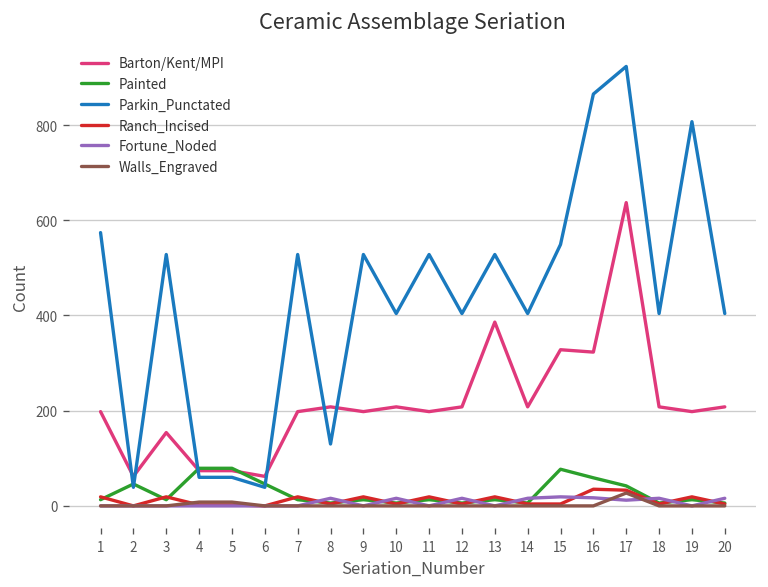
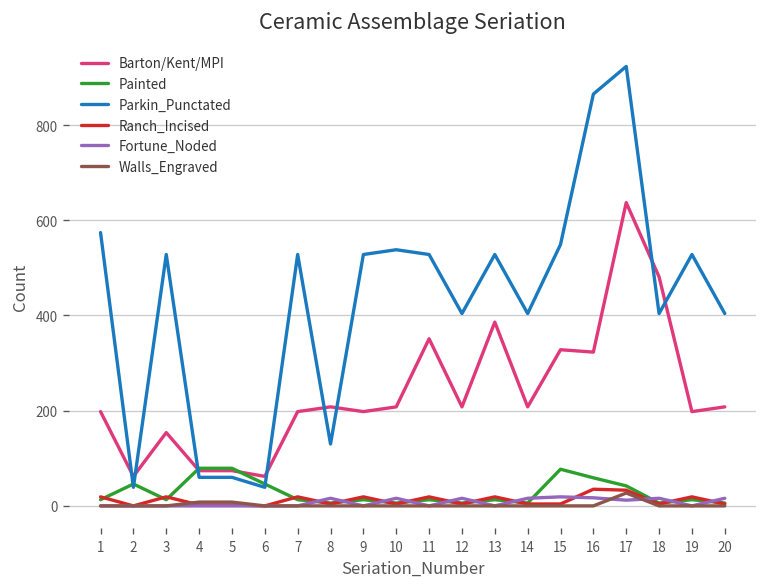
Parkin_Punctated, 10: 400 -> 540
Barton/Kent/MPI, 11: 200 -> 350
Barton/Kent/MPI, 18: 210 -> 480
Parkin_Punctated, 19: 810 -> 530
